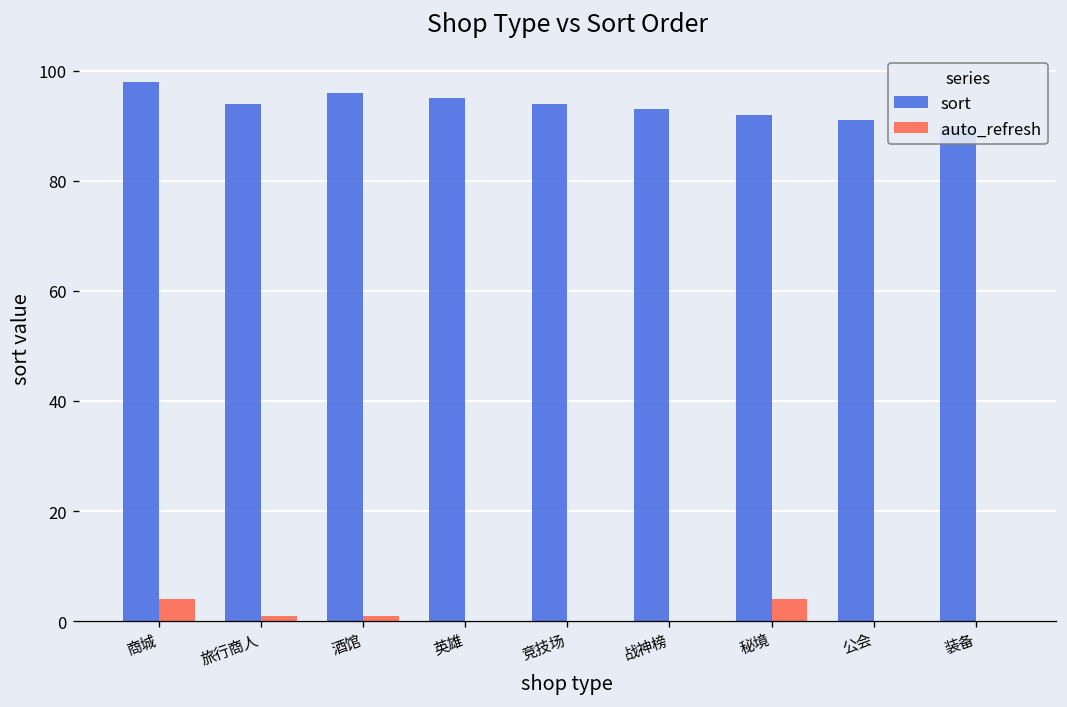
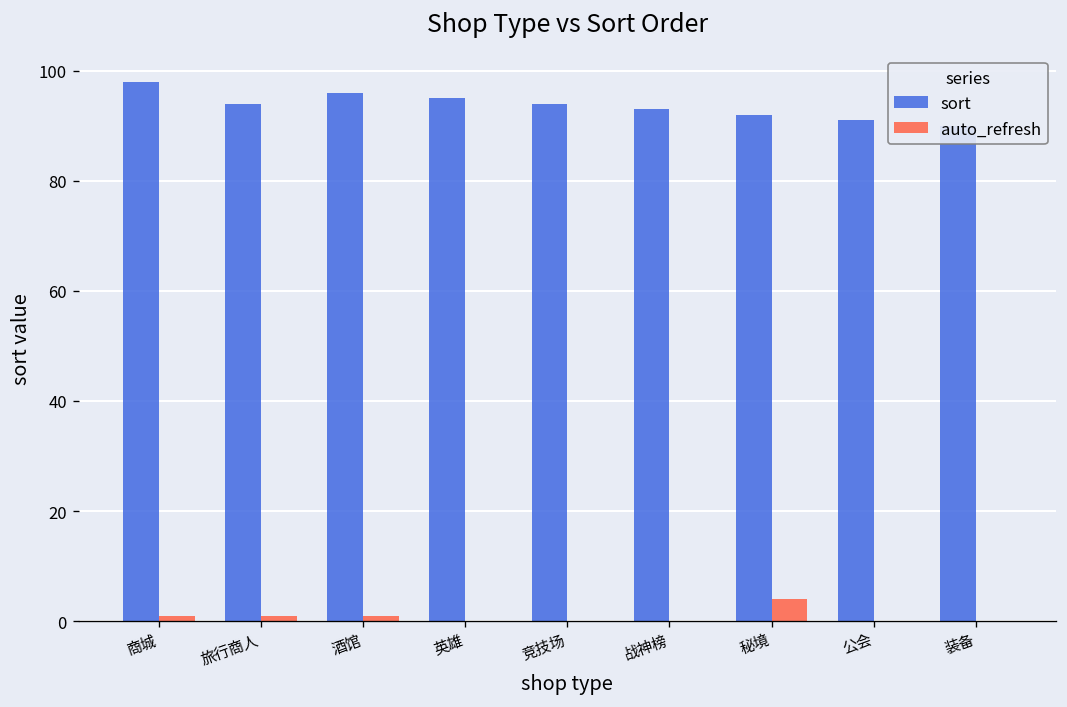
auto_refresh, 商城: 4 -> 1
